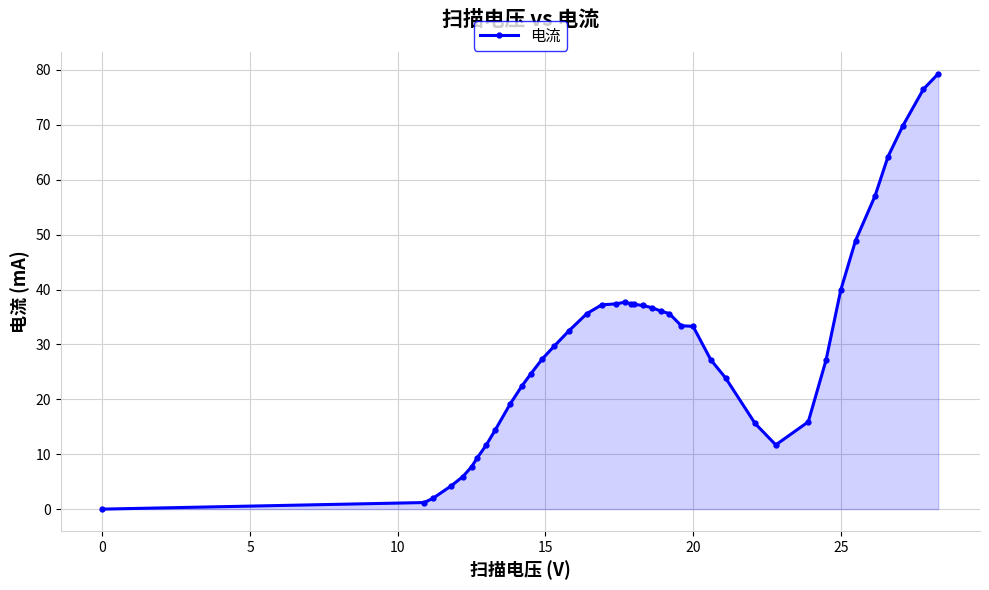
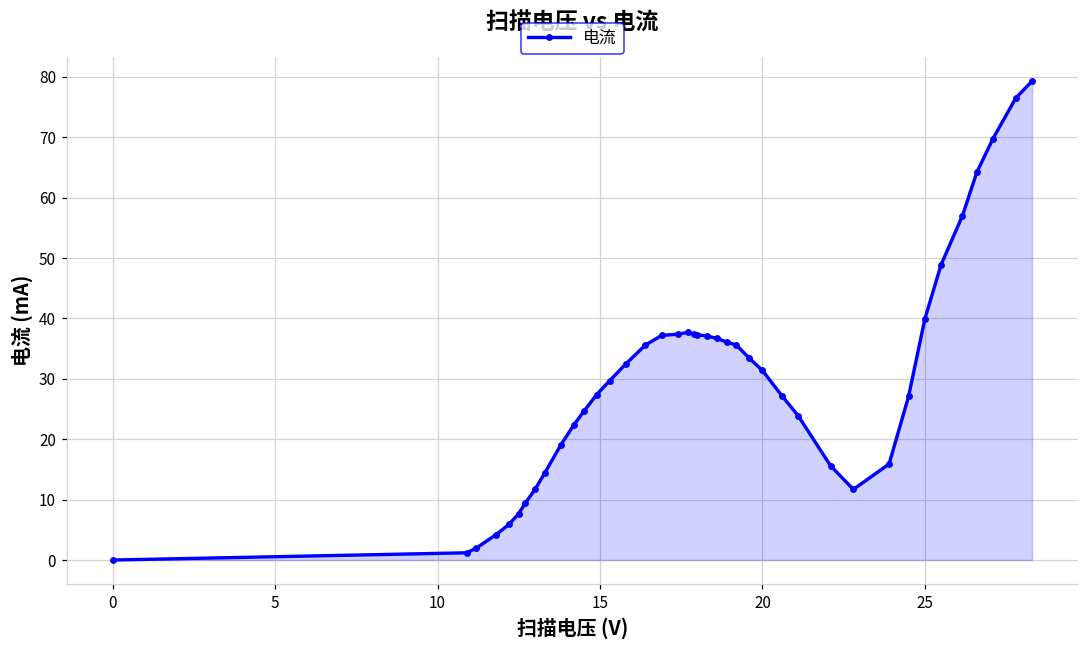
20: 33 -> 31
